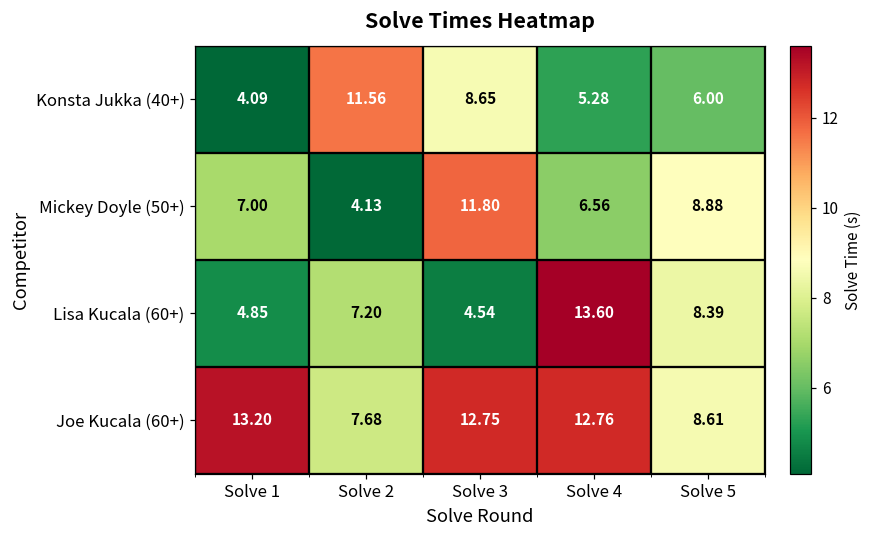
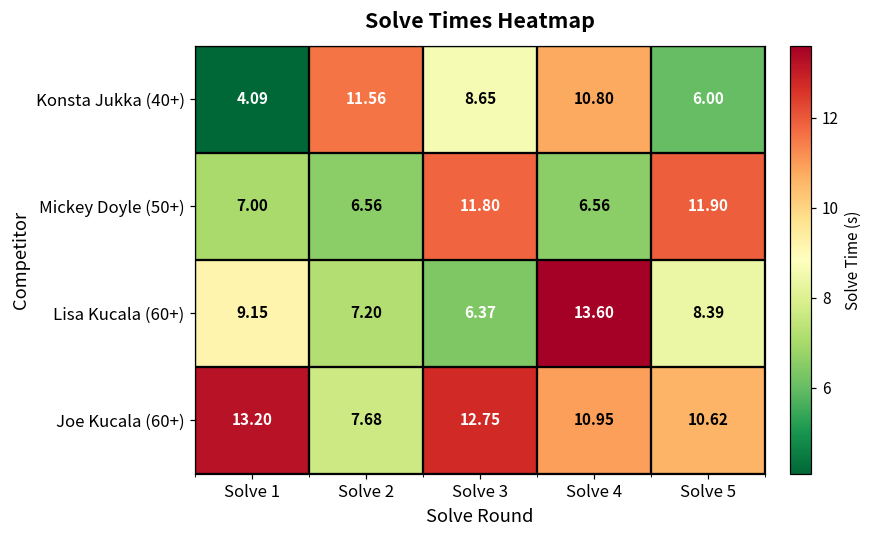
Konsta Jukka (40+), Solve 4: 5.28 -> 10.80
Mickey Doyle (50+), Solve 2: 4.13 -> 6.56
Mickey Doyle (50+), Solve 5: 8.88 -> 11.90
Lisa Kucala (60+), Solve 1: 4.85 -> 9.15
Lisa Kucala (60+), Solve 3: 4.54 -> 6.37
Joe Kucala (60+), Solve 4: 12.76 -> 10.95
Joe Kucala (60+), Solve 5: 8.61 -> 10.62
